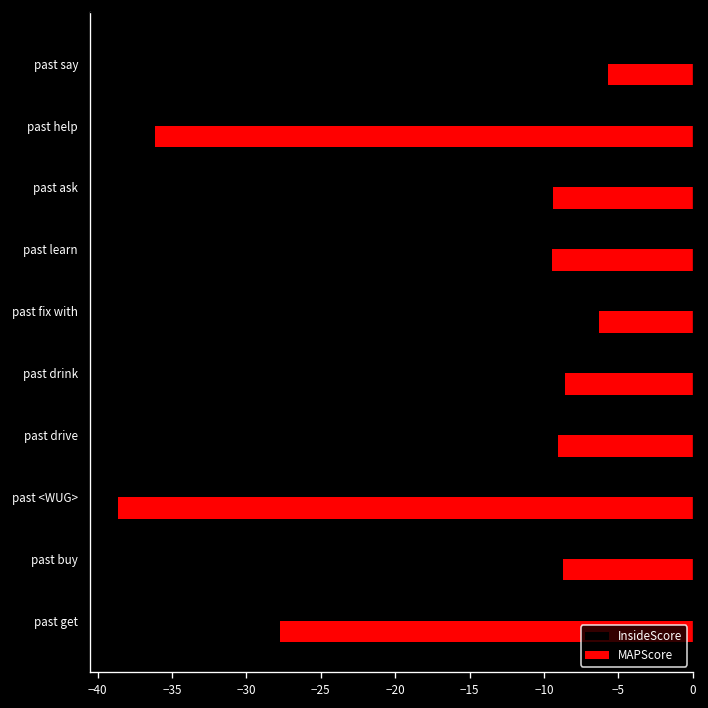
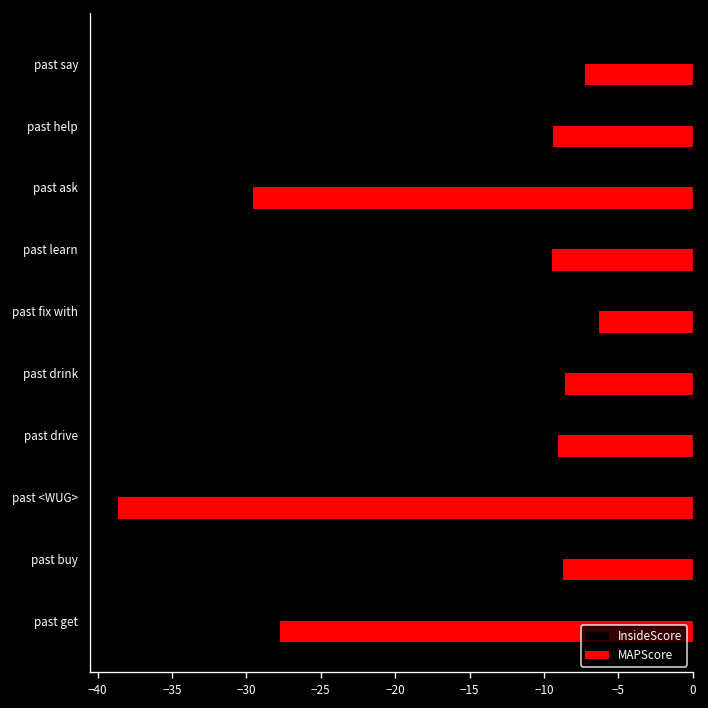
MAPScore, past say: -5.7 -> -7.2
MAPScore, past help: -36.2 -> -9.4
MAPScore, past ask: -9.4 -> -29.6
